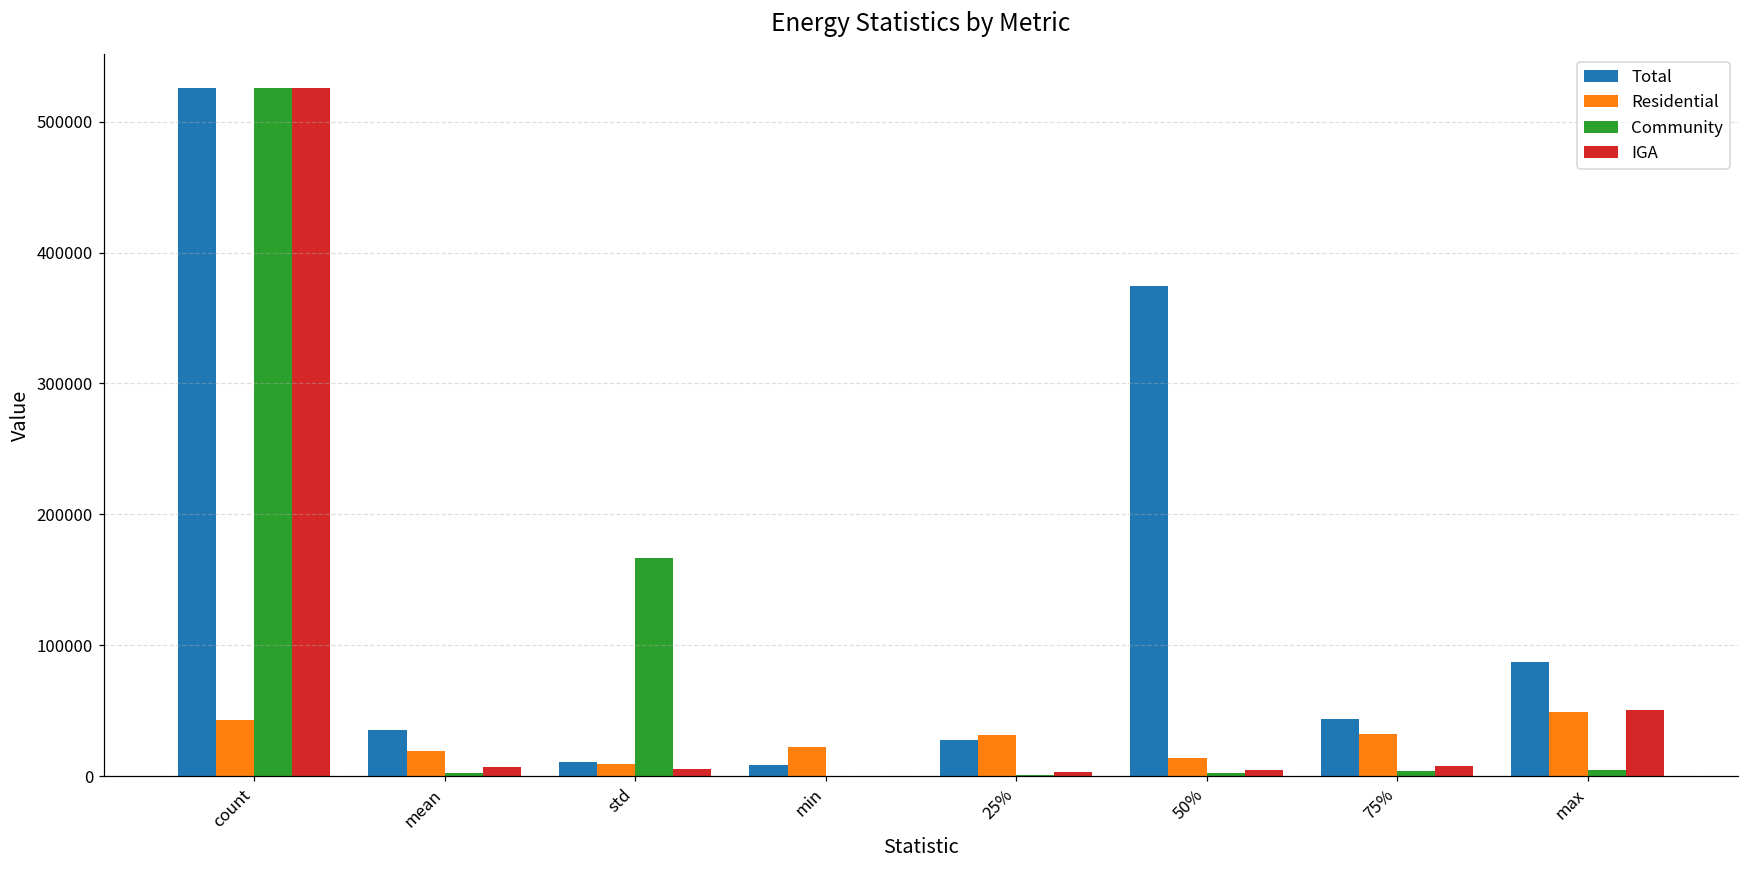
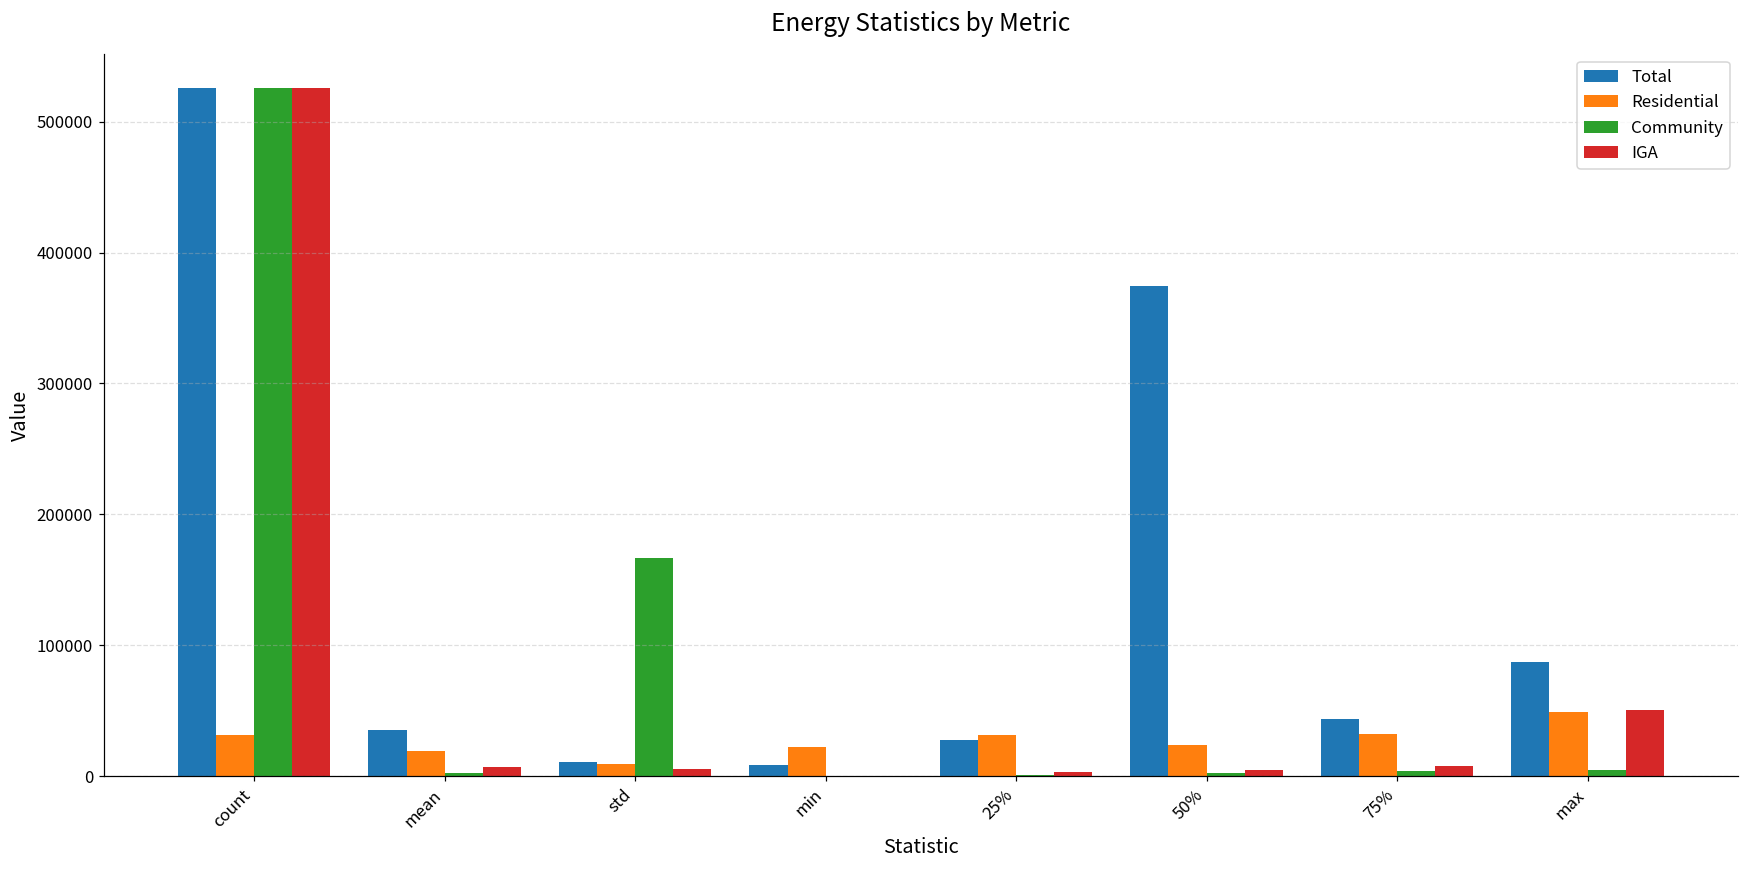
Residential, count: 43000 -> 31000
Residential, 50%: 14000 -> 24000
